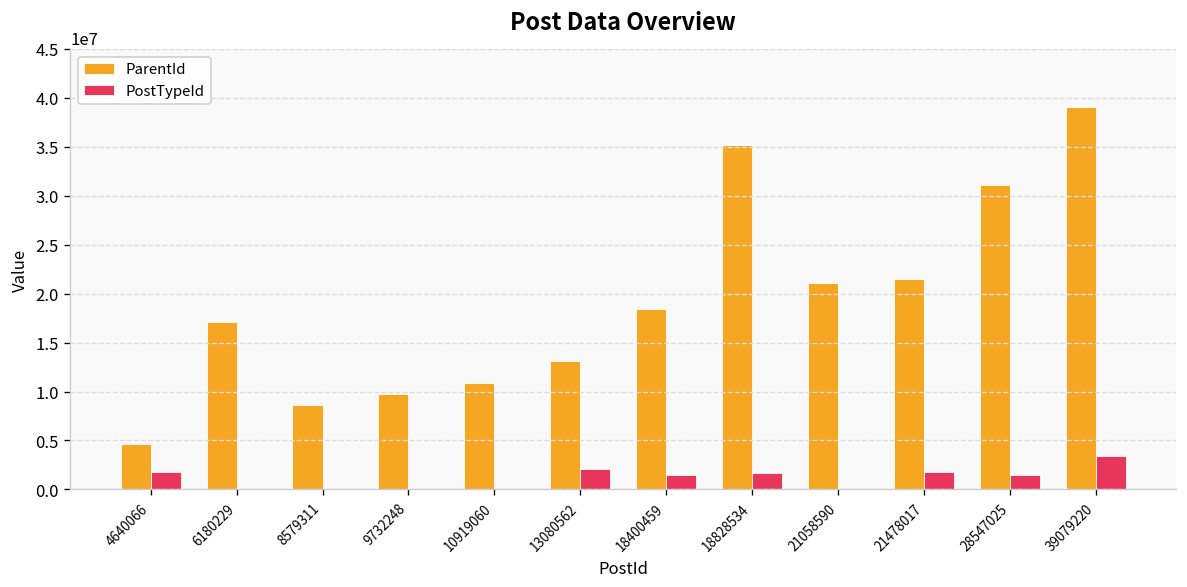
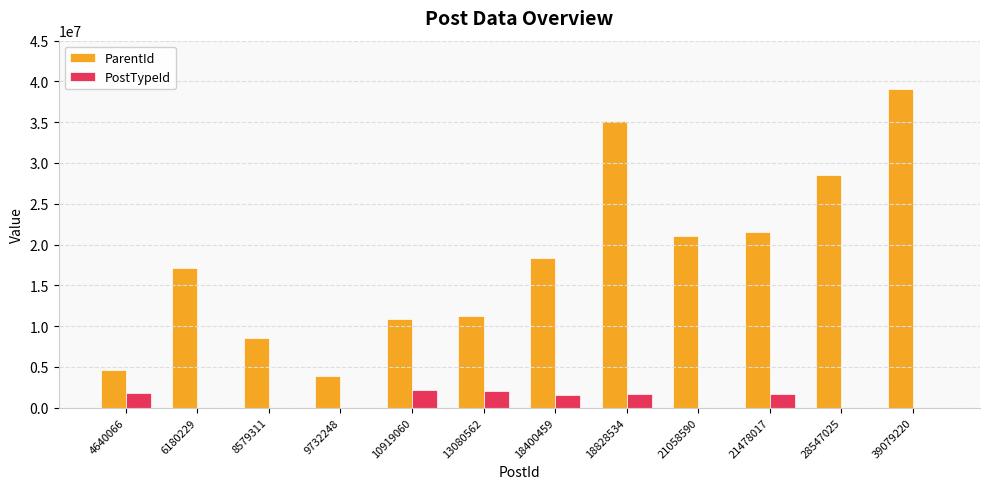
ParentId, 9732248: 10000000 -> 4000000
PostTypeId, 10919060: 0 -> 2000000
ParentId, 13080562: 13000000 -> 11000000
ParentId, 28547025: 31000000 -> 29000000
PostTypeId, 28547025: 2000000 -> 0
PostTypeId, 39079220: 3000000 -> 0
